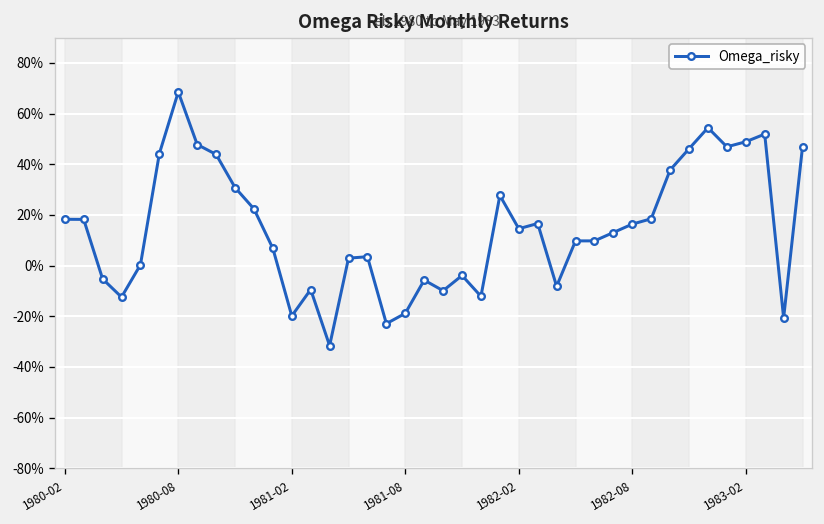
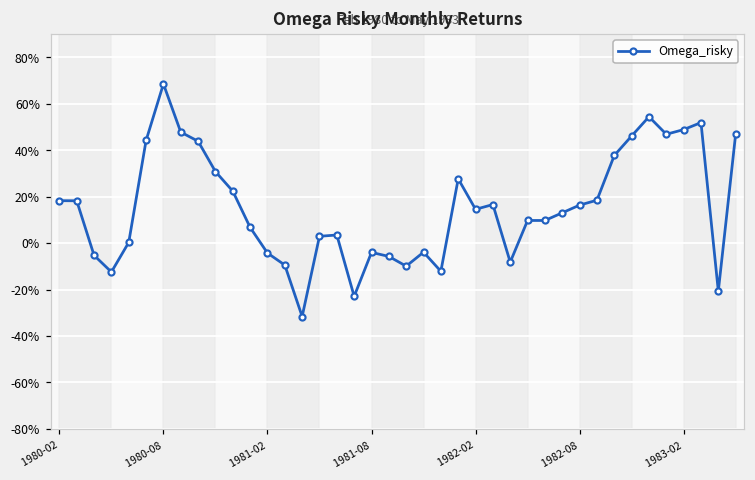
1981-02: -20% -> -4%
1981-08: -19% -> -4%
